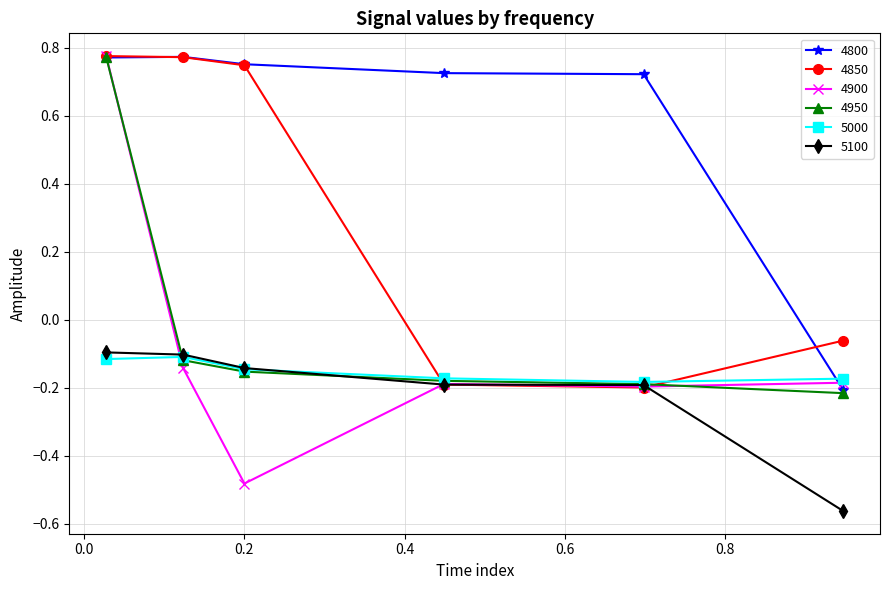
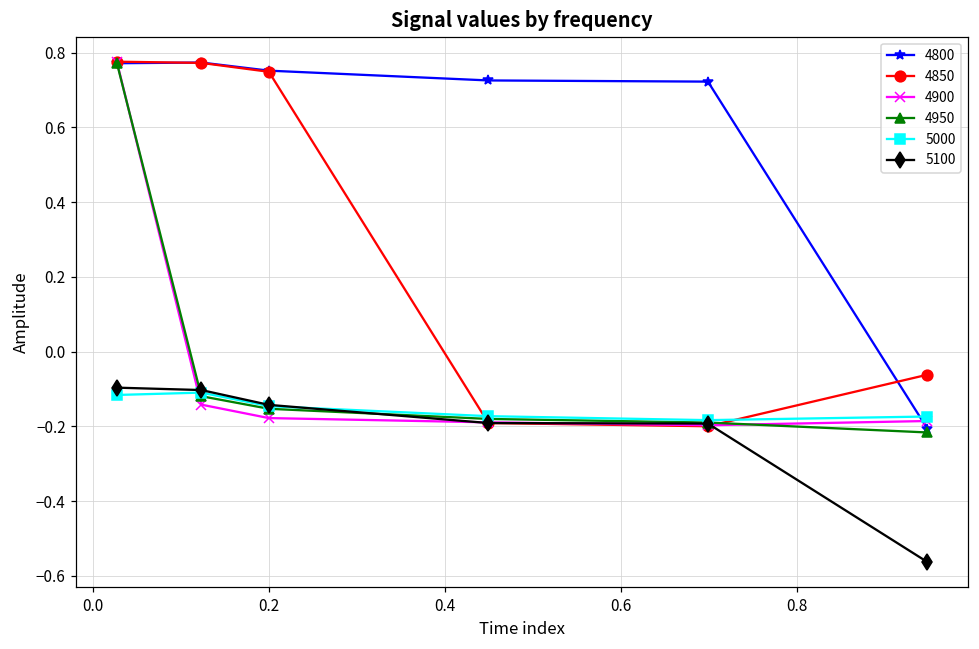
4900, 0.2: -0.48 -> -0.18
